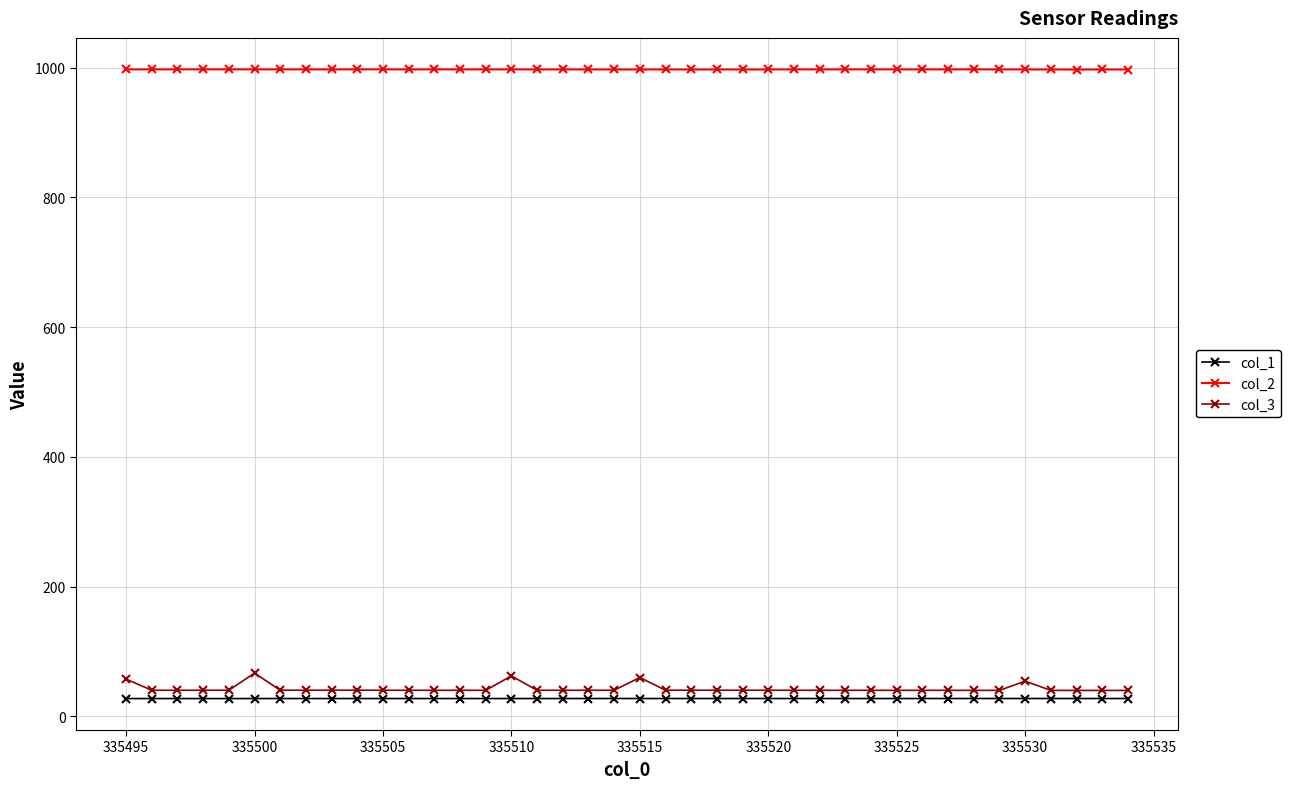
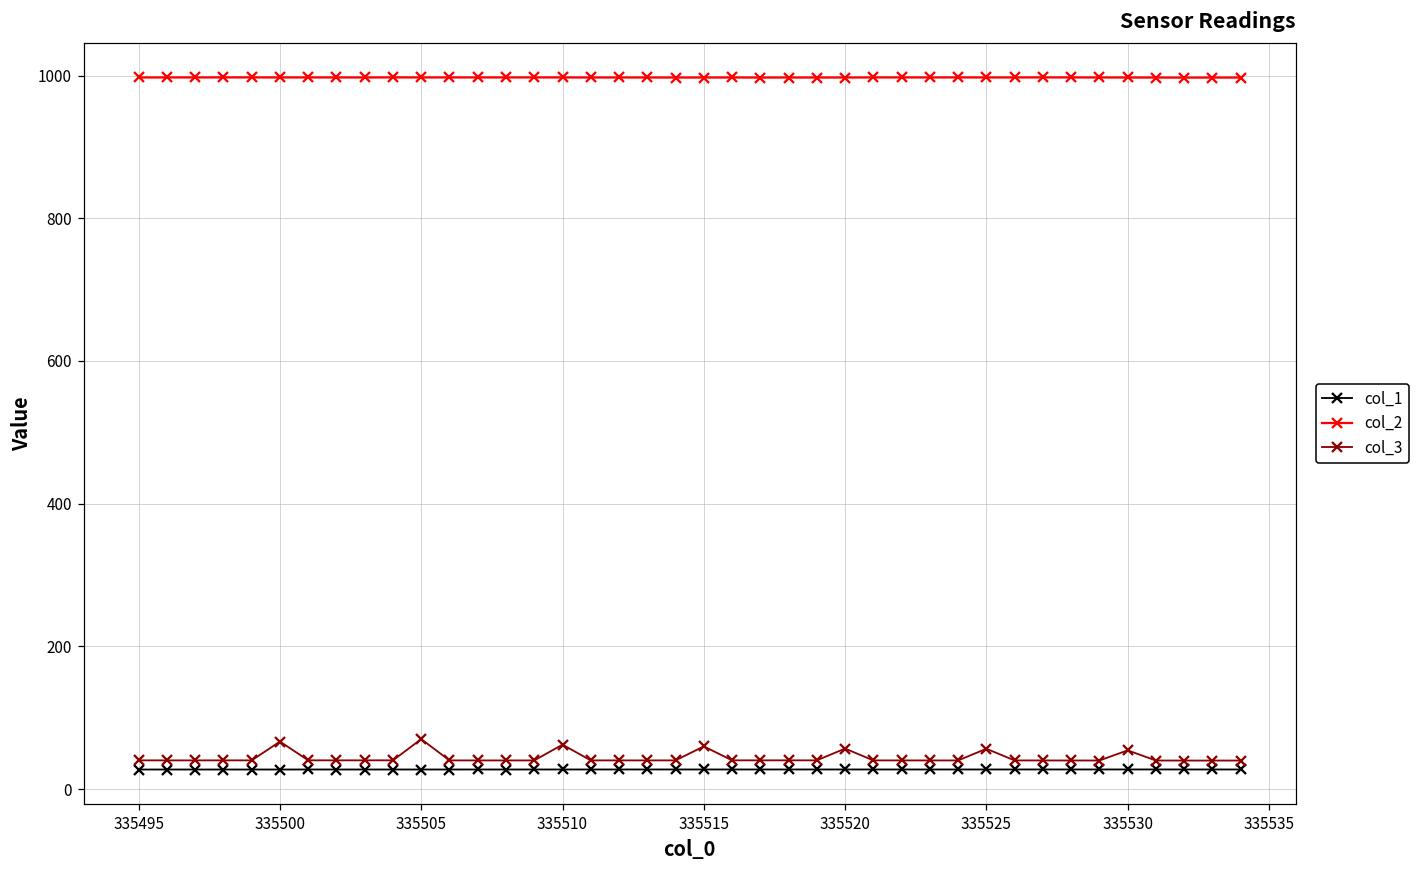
col_3, 335495: 60 -> 40
col_3, 335505: 40 -> 70
col_3, 335520: 40 -> 60
col_3, 335525: 40 -> 60
